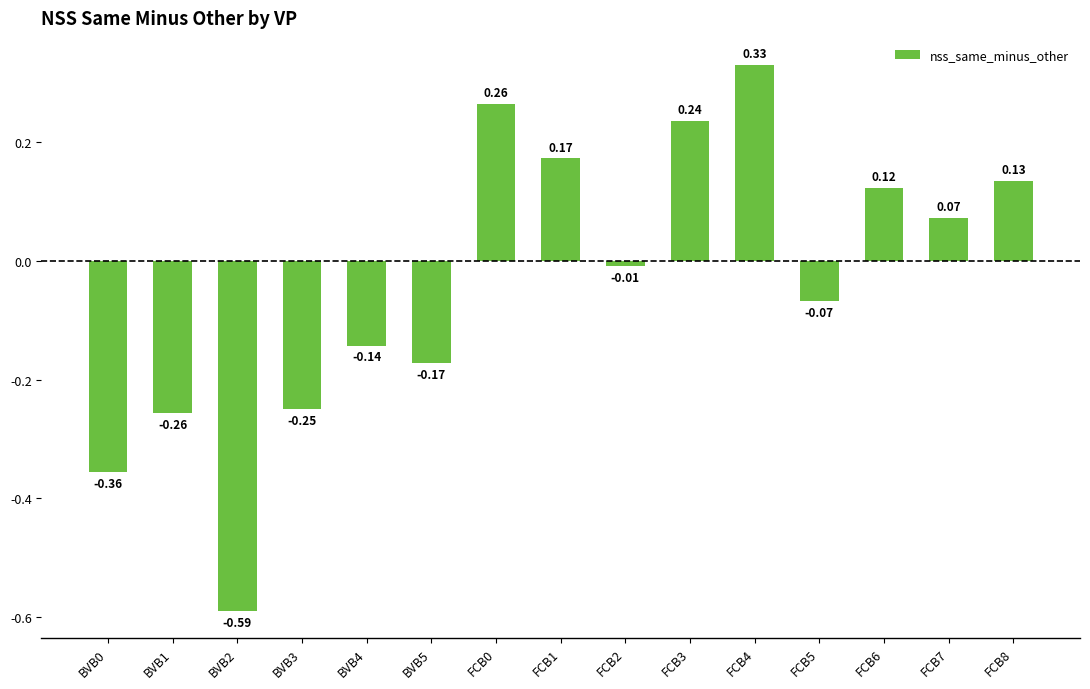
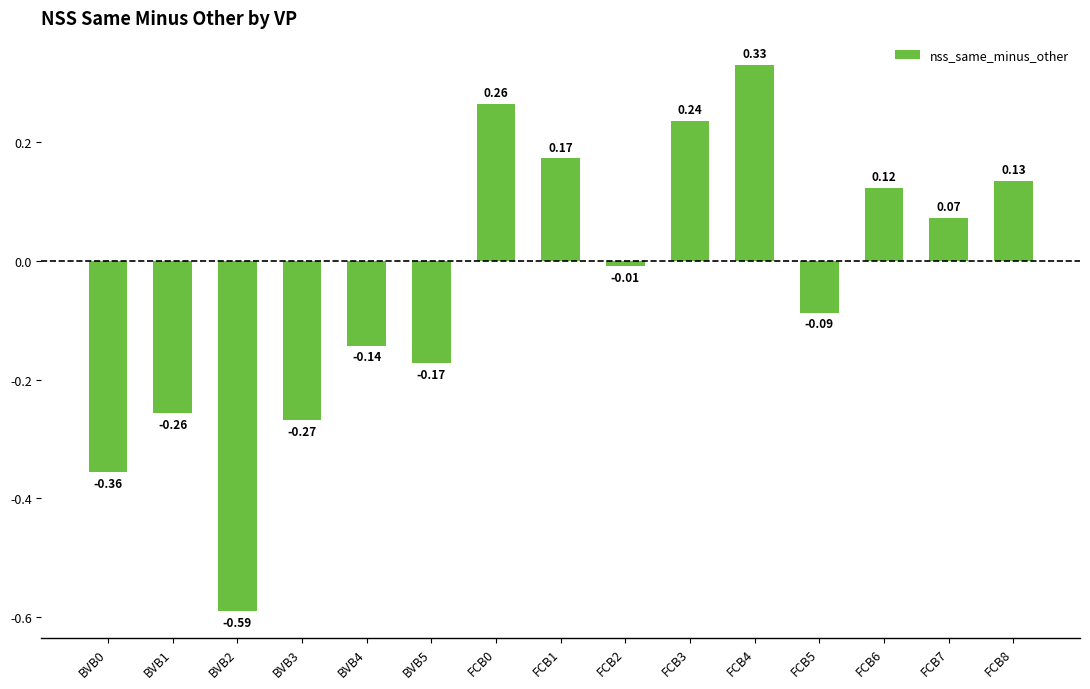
BVB3: -0.25 -> -0.27
FCB5: -0.07 -> -0.09
